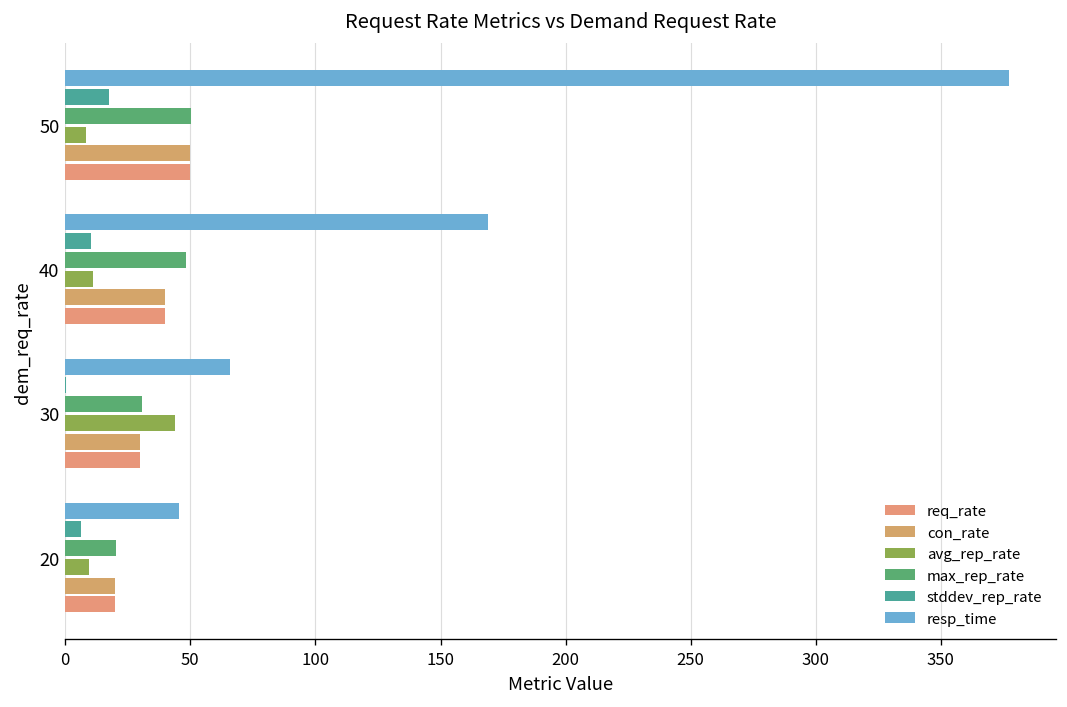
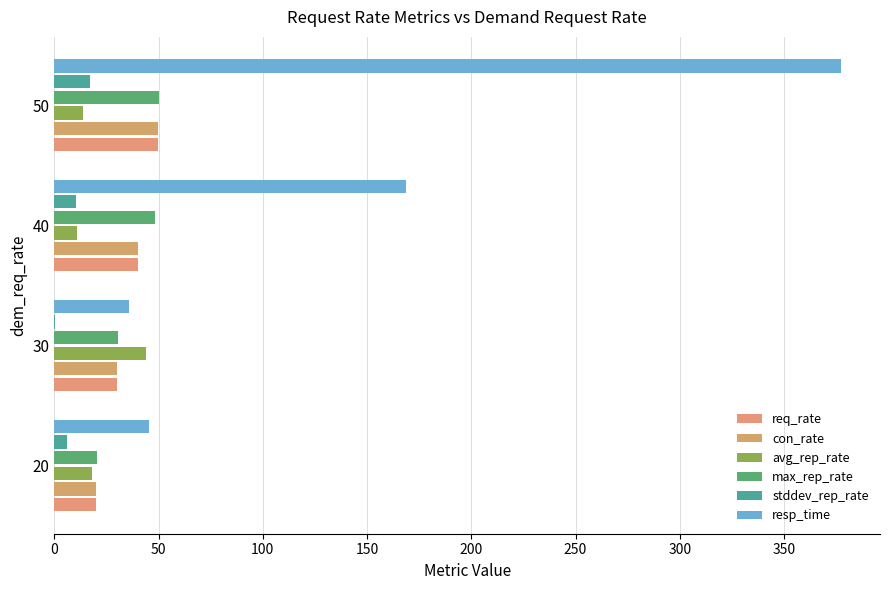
avg_rep_rate, 50: 8 -> 14
resp_time, 30: 66 -> 36
avg_rep_rate, 20: 10 -> 18
